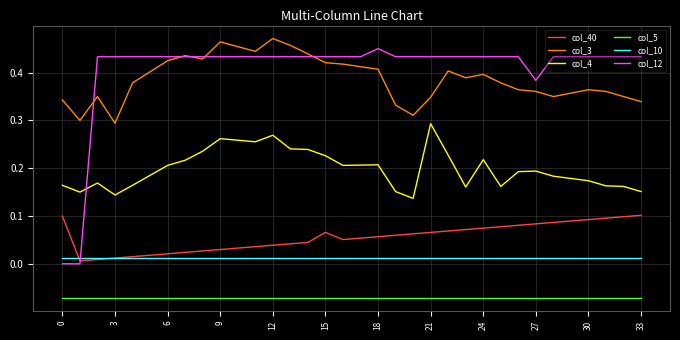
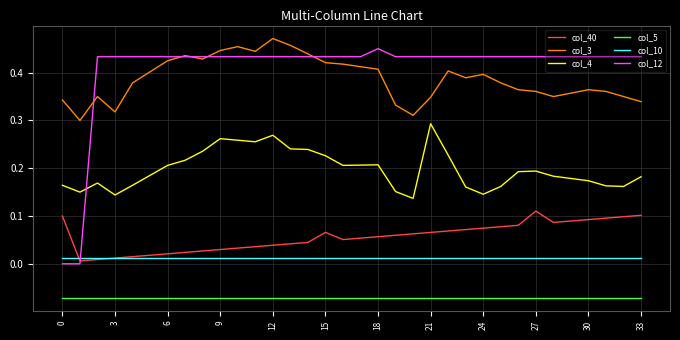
col_3, 3: 0.29 -> 0.32
col_3, 9: 0.46 -> 0.45
col_4, 24: 0.22 -> 0.15
col_40, 27: 0.08 -> 0.11
col_12, 27: 0.38 -> 0.43
col_4, 33: 0.15 -> 0.18
